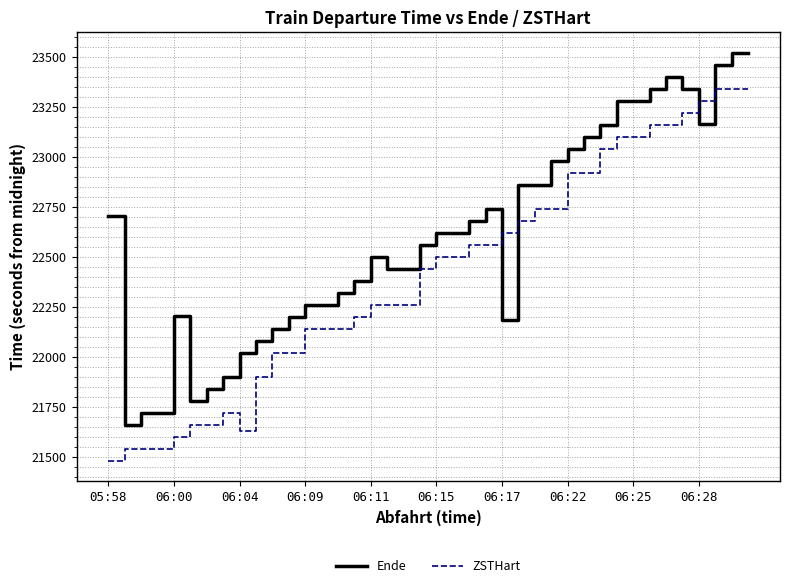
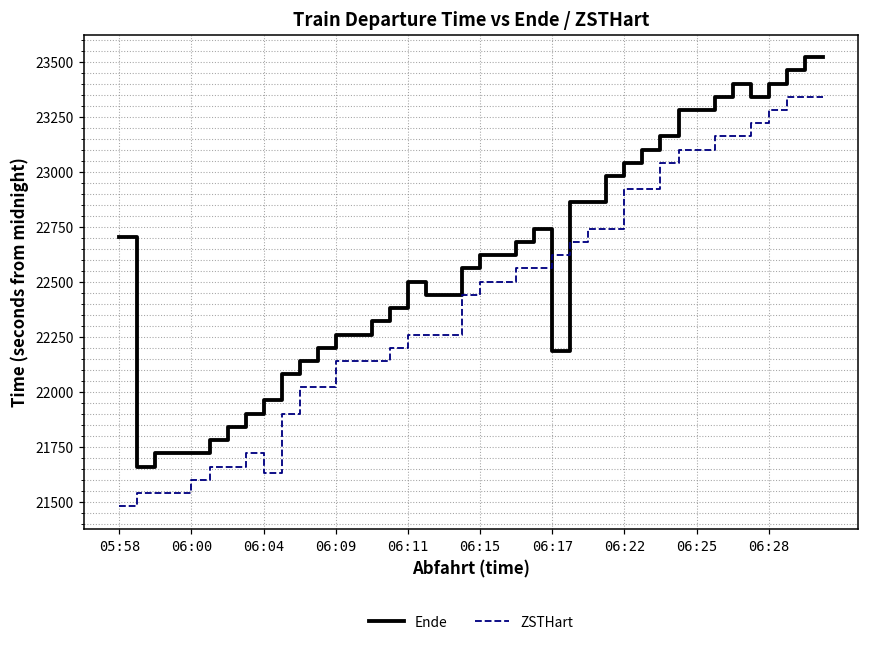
Ende, 06:00: 22210 -> 21720
Ende, 06:04: 22020 -> 21960
Ende, 06:28: 23160 -> 23400
